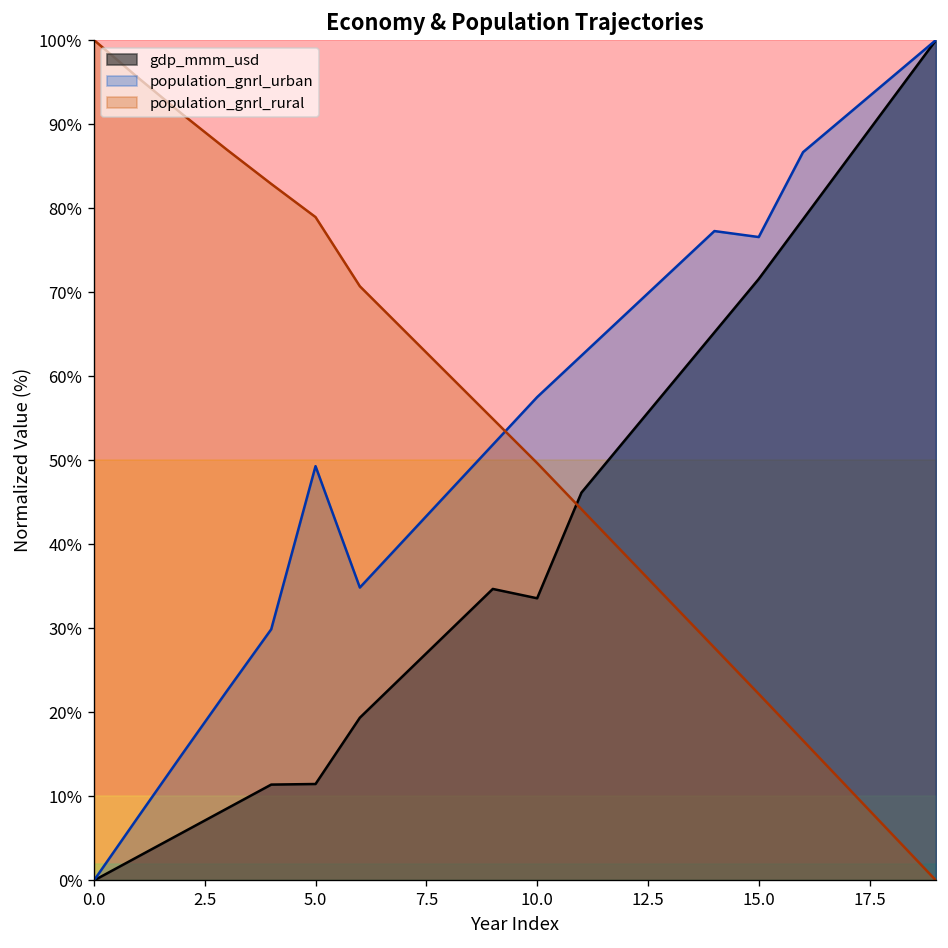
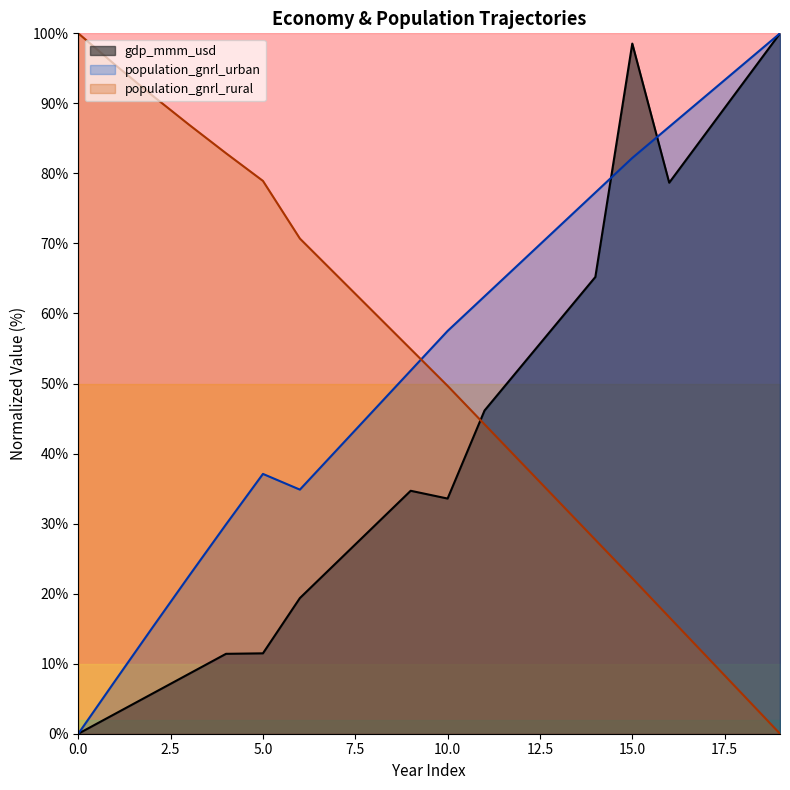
population_gnrl_urban, 5.0: 49% -> 37%
gdp_mmm_usd, 15.0: 72% -> 99%
population_gnrl_urban, 15.0: 77% -> 82%
